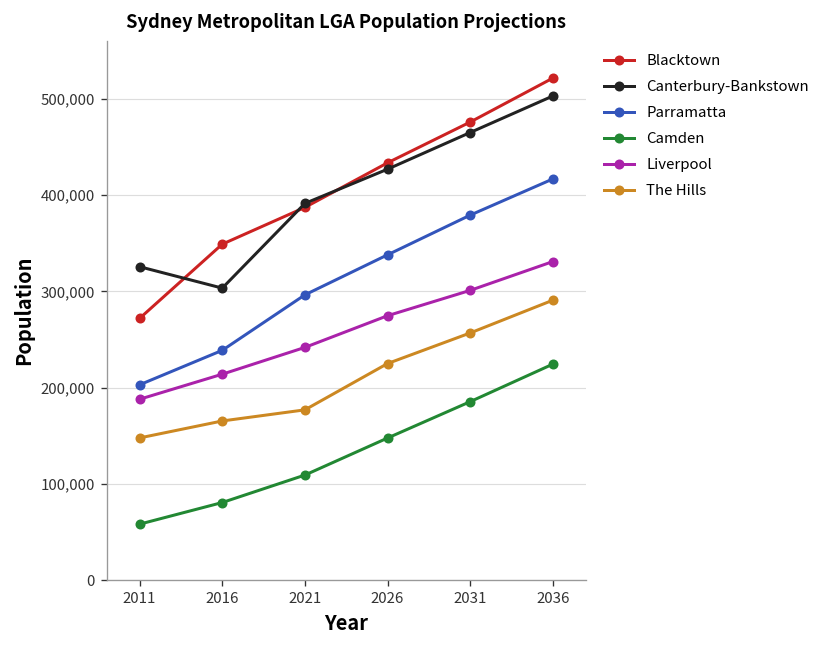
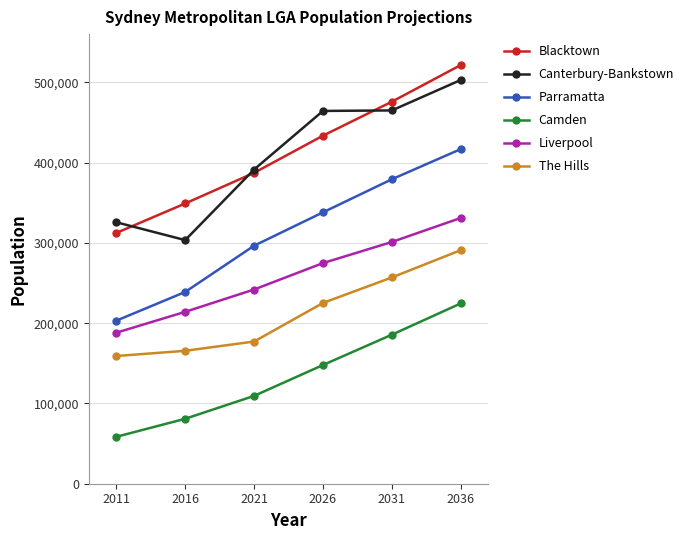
Blacktown, 2011: 270,000 -> 310,000
The Hills, 2011: 150,000 -> 160,000
Canterbury-Bankstown, 2026: 430,000 -> 460,000
